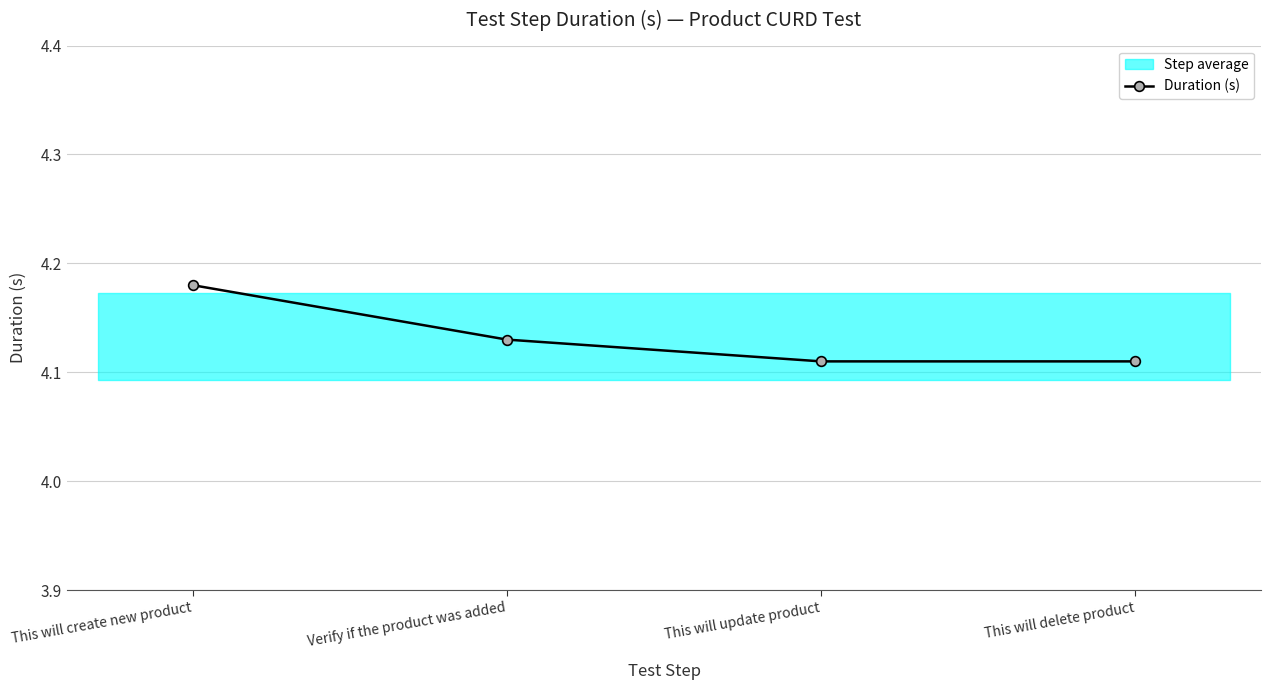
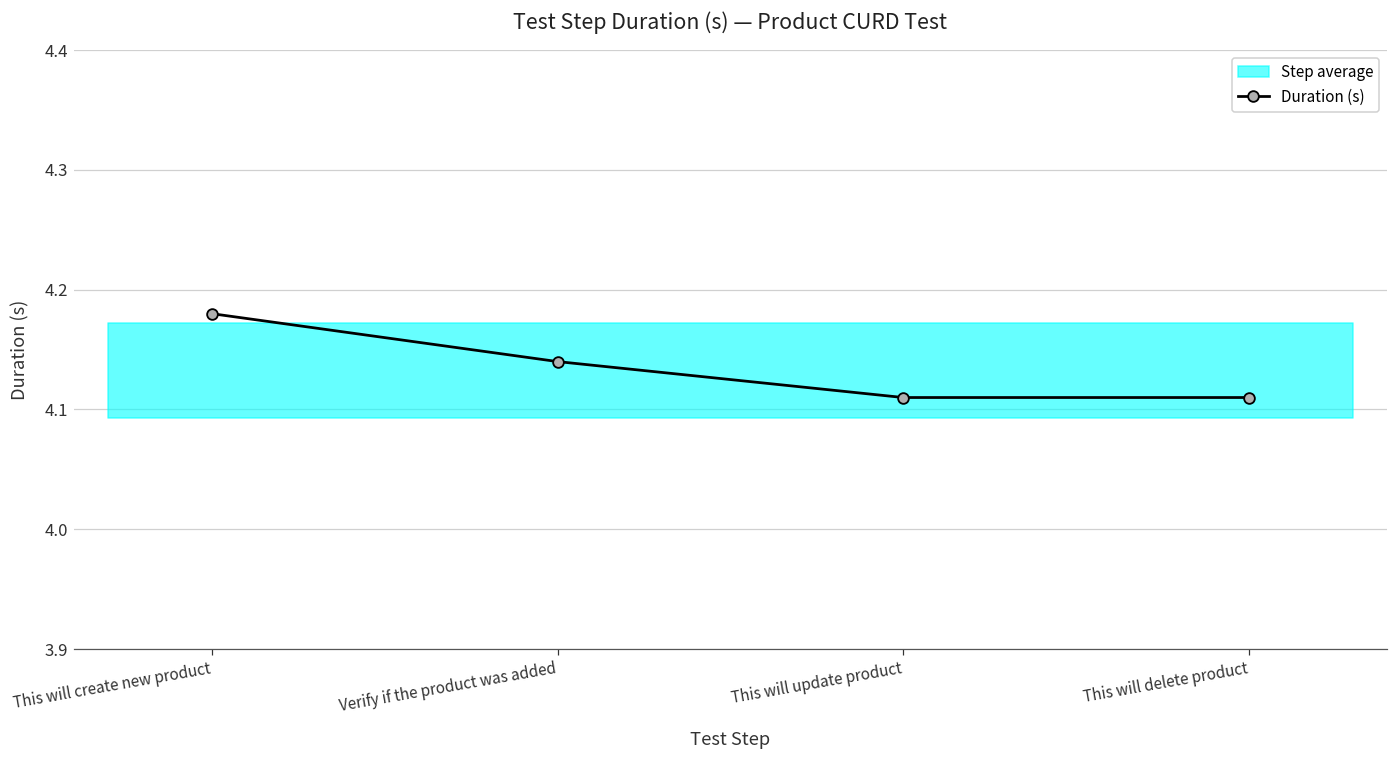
Duration (s), Verify if the product was added: 4.13 -> 4.14
